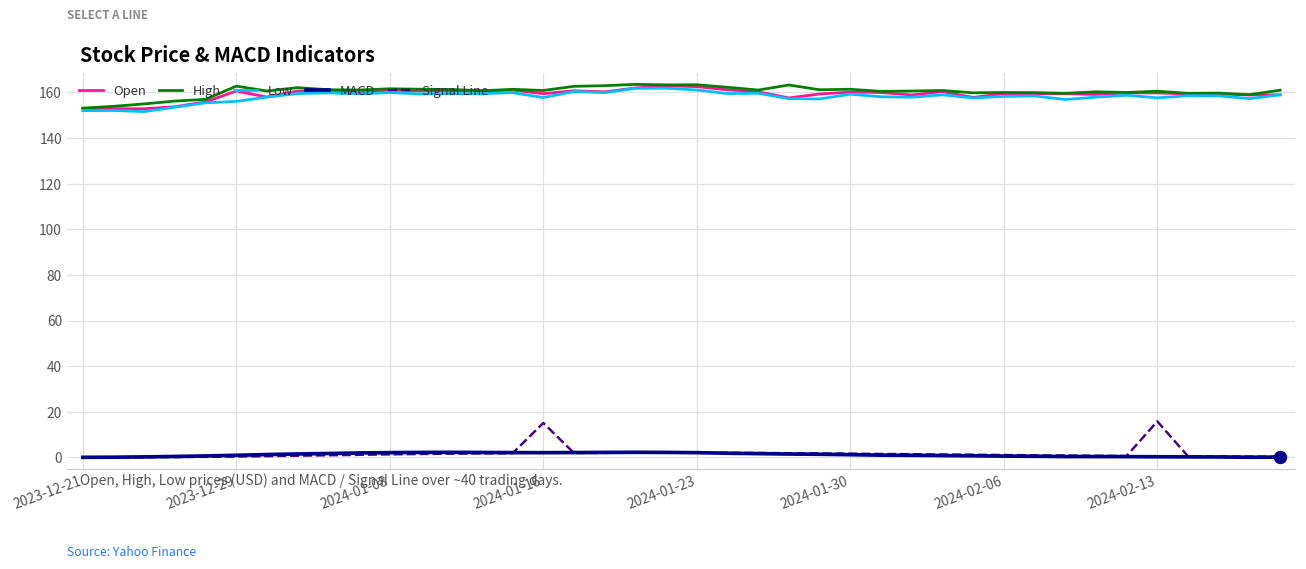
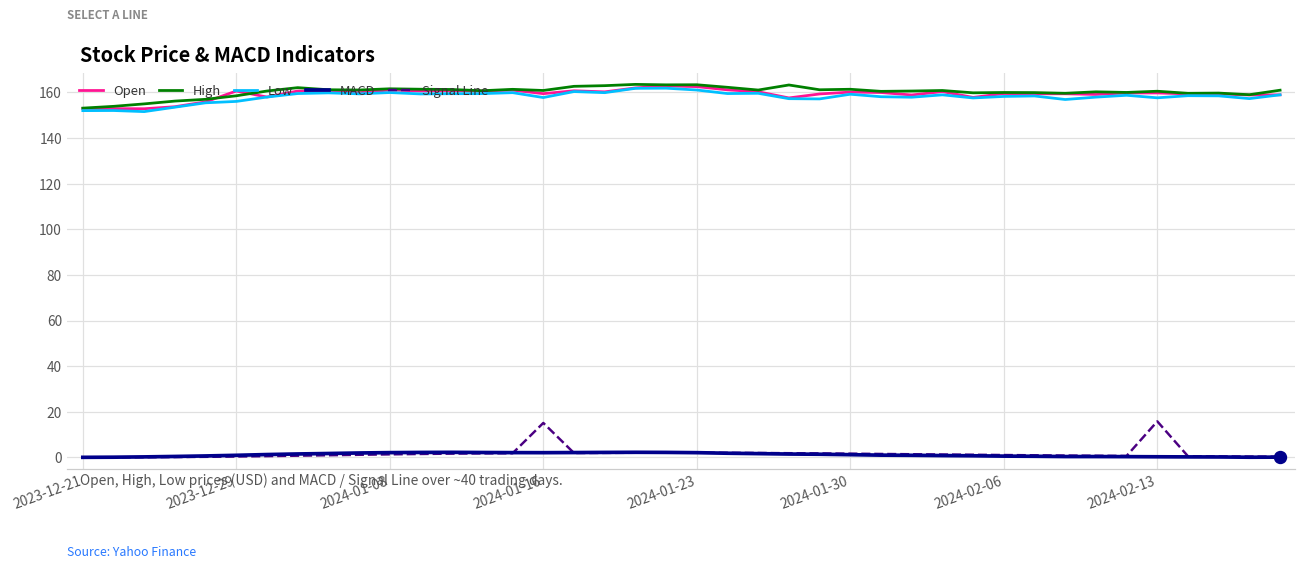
High, 2023-12-29: 163 -> 159
